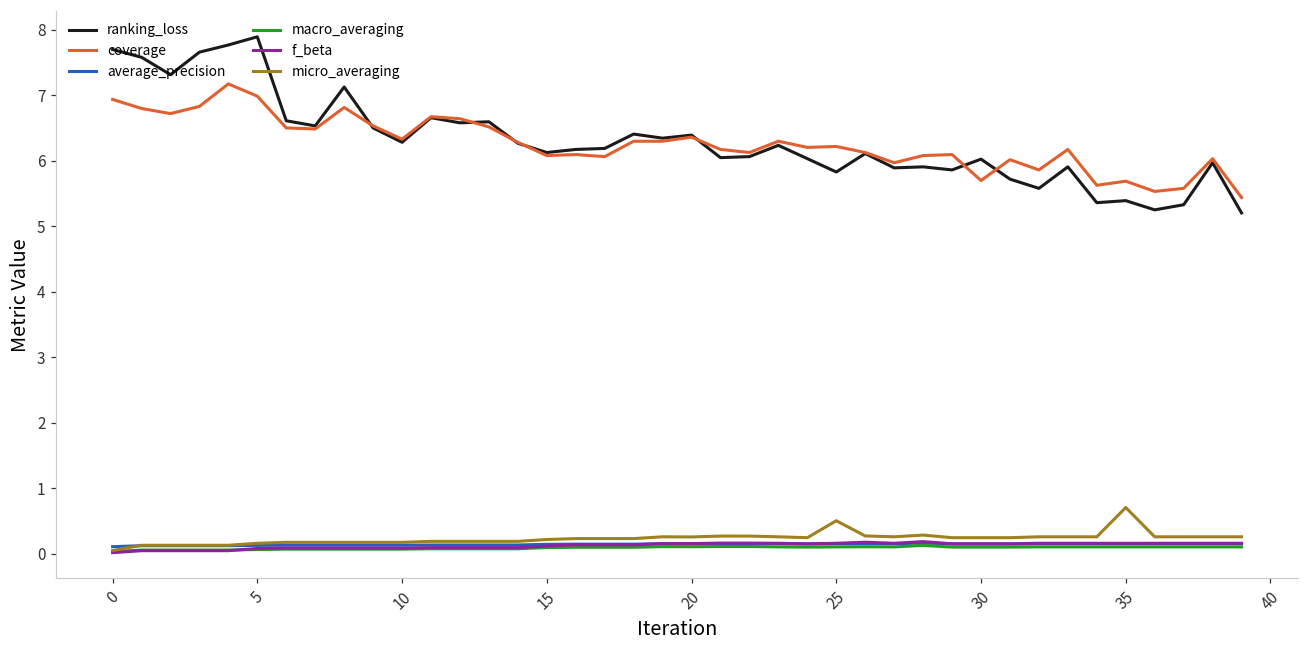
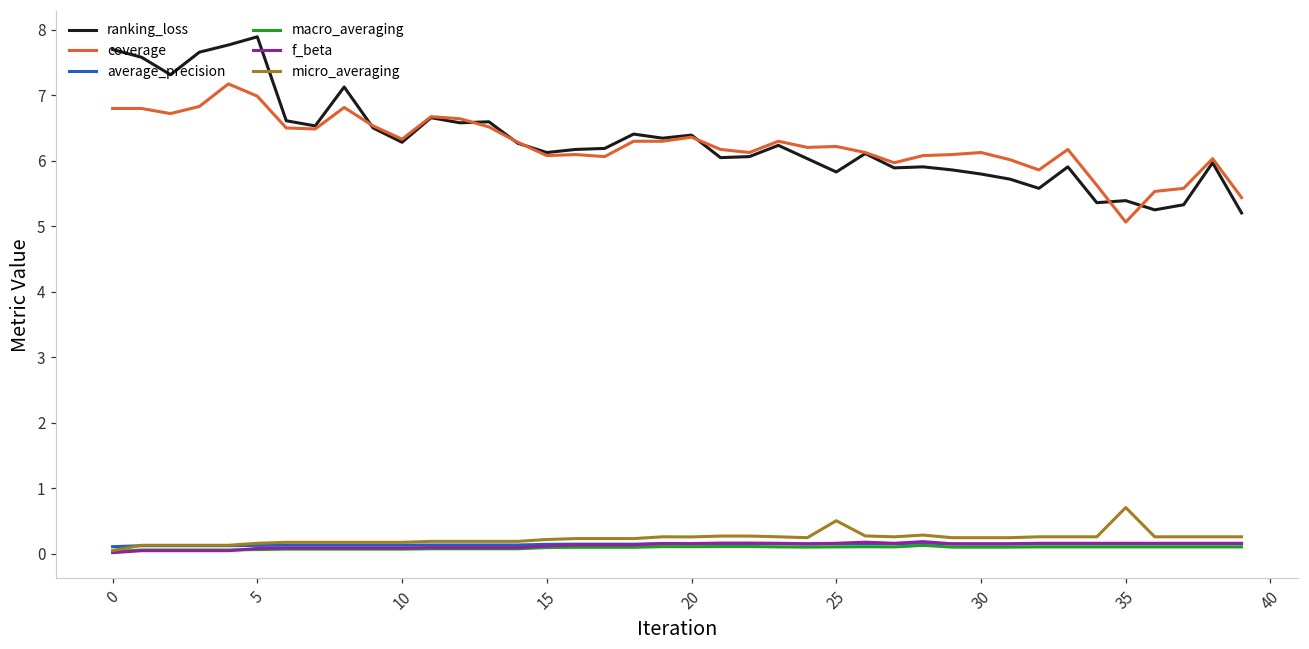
coverage, 0: 6.9 -> 6.8
ranking_loss, 30: 6.0 -> 5.8
coverage, 30: 5.7 -> 6.1
coverage, 35: 5.7 -> 5.1
